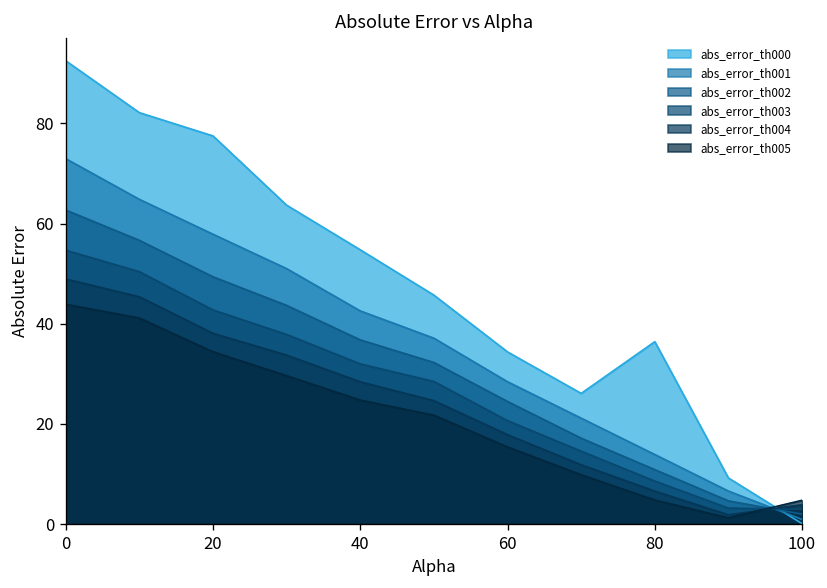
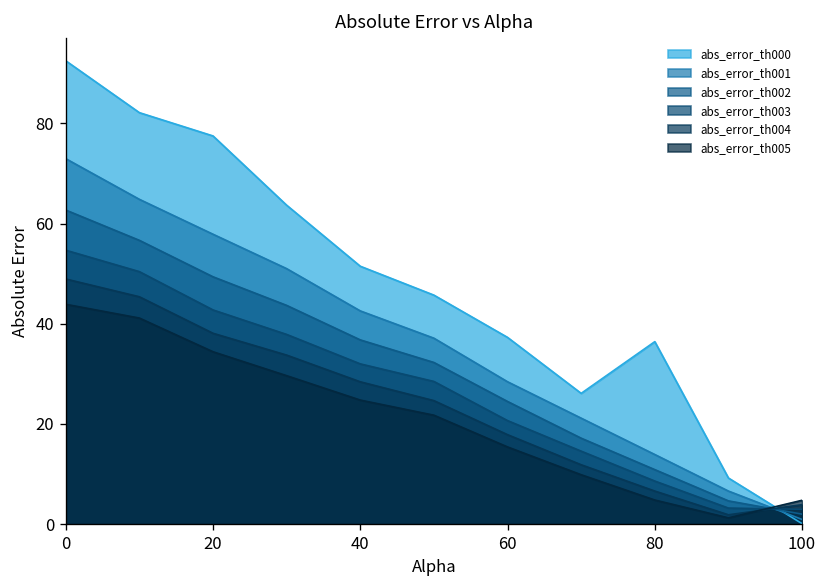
abs_error_th000, 40: 55 -> 51
abs_error_th000, 60: 34 -> 37
